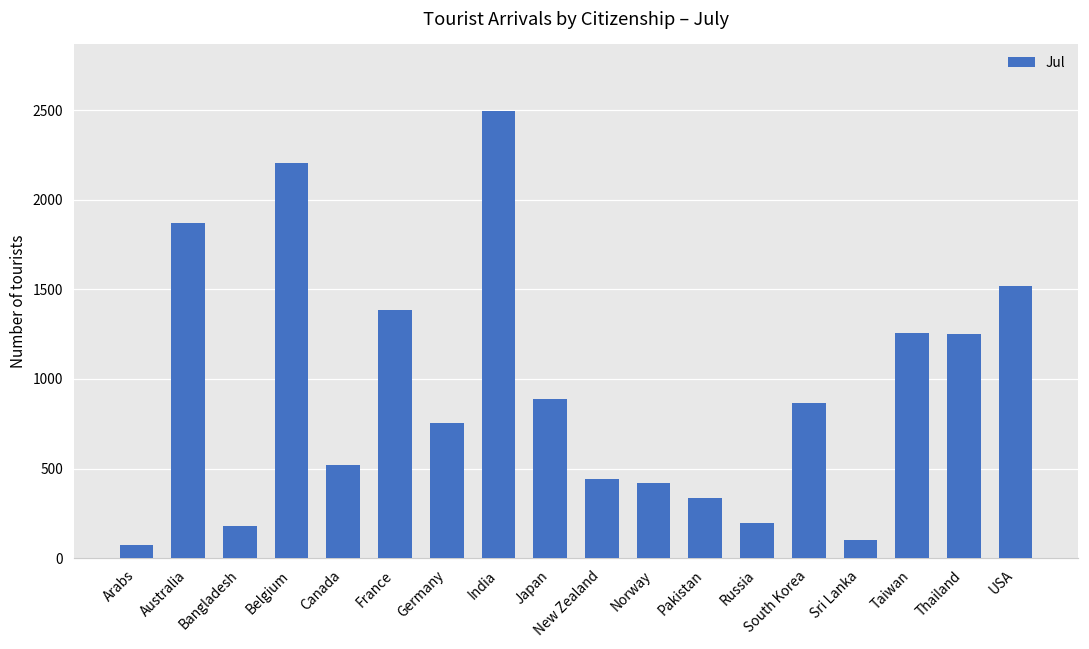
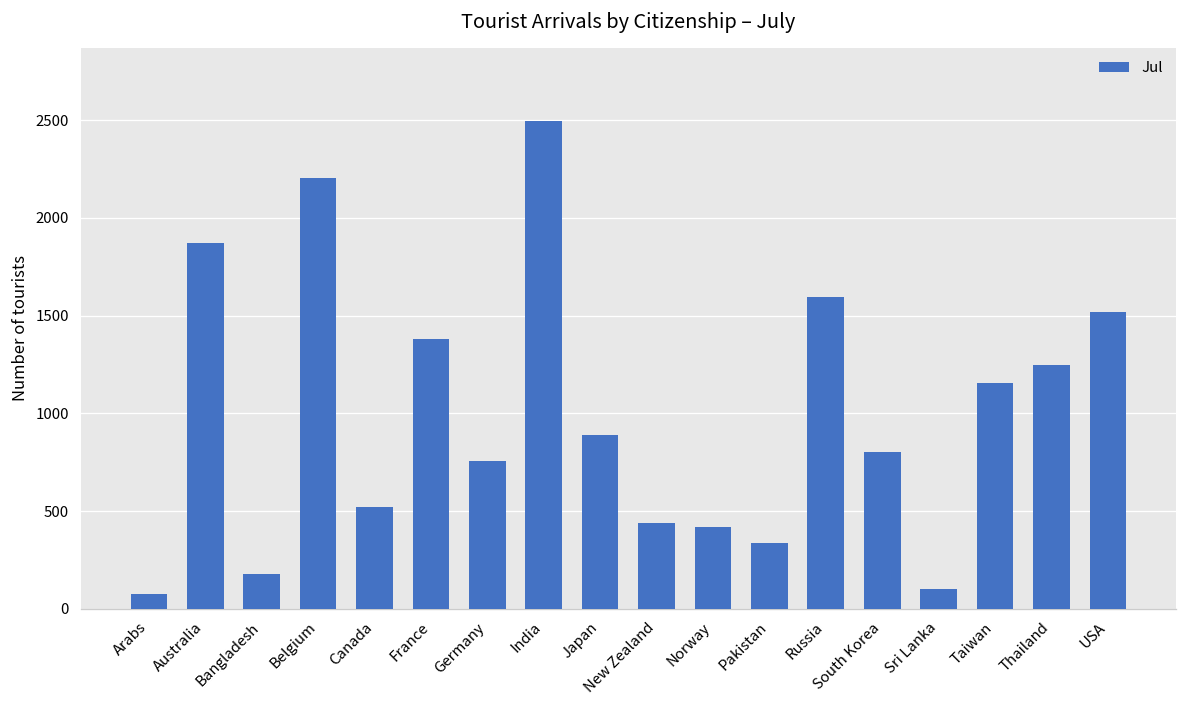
Russia: 200 -> 1590
South Korea: 870 -> 800
Taiwan: 1260 -> 1160
